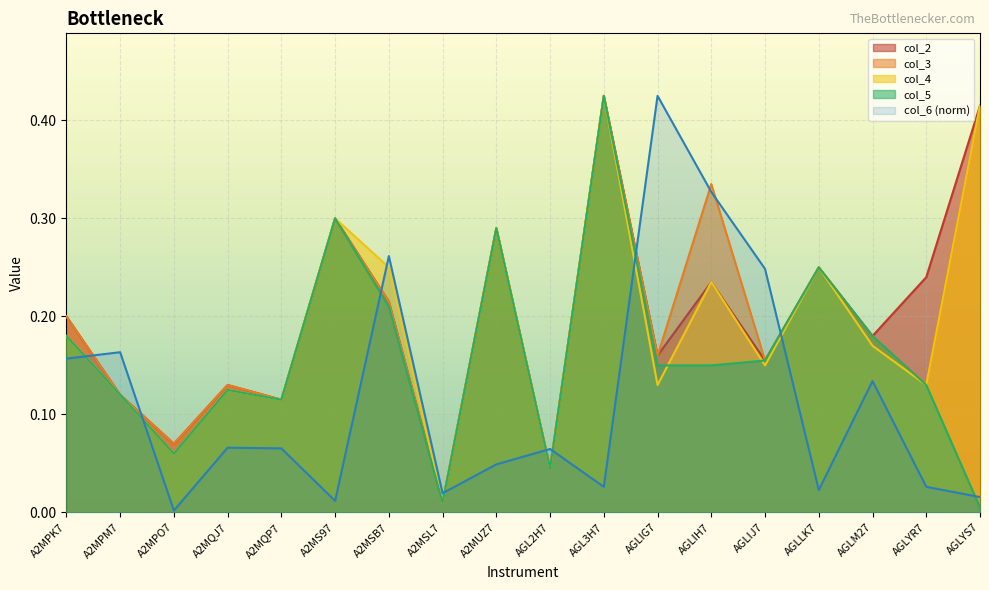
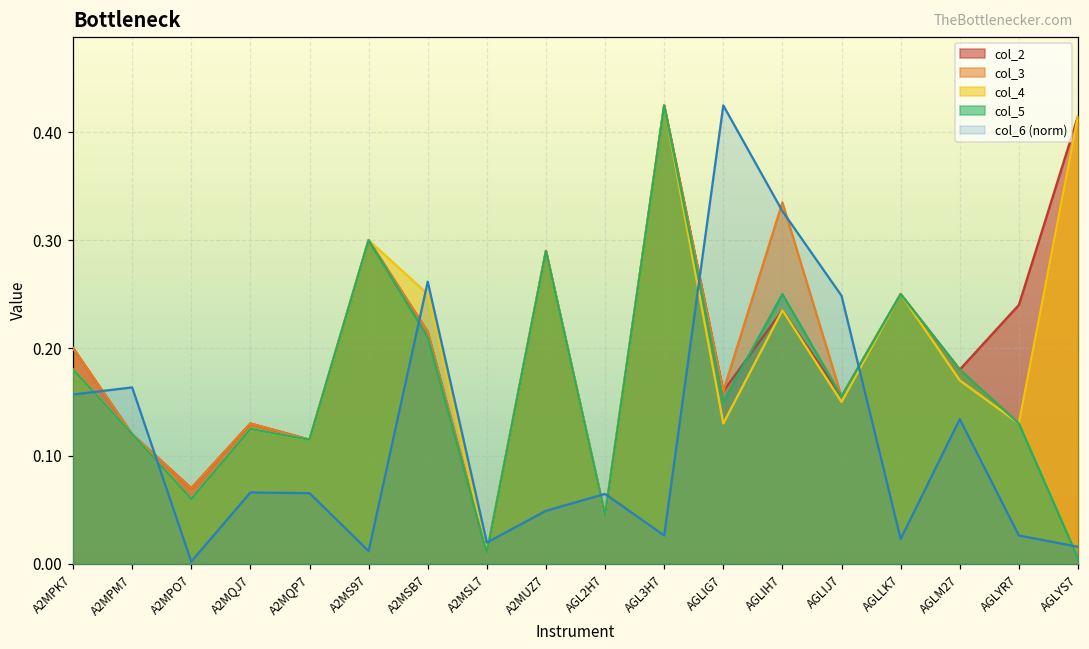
col_5, AGLIH7: 0.15 -> 0.25
